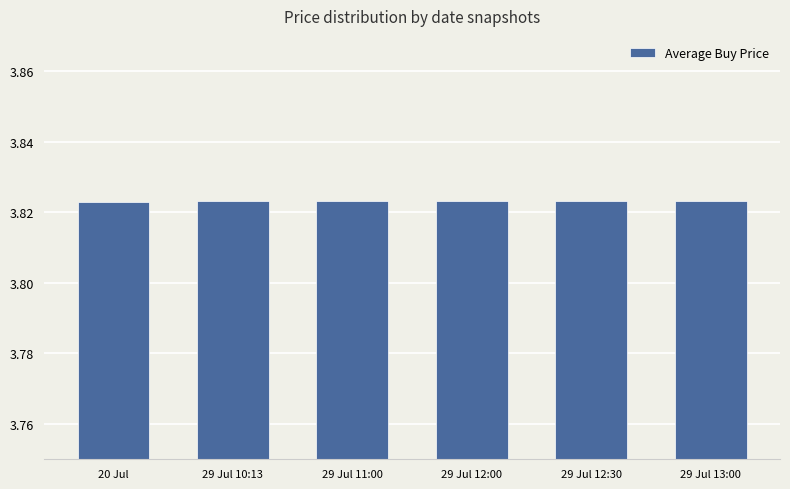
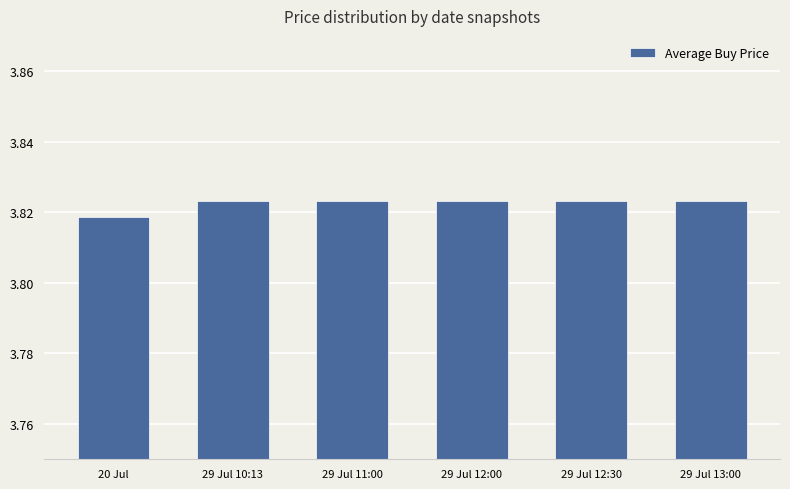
20 Jul: 3.823 -> 3.819
